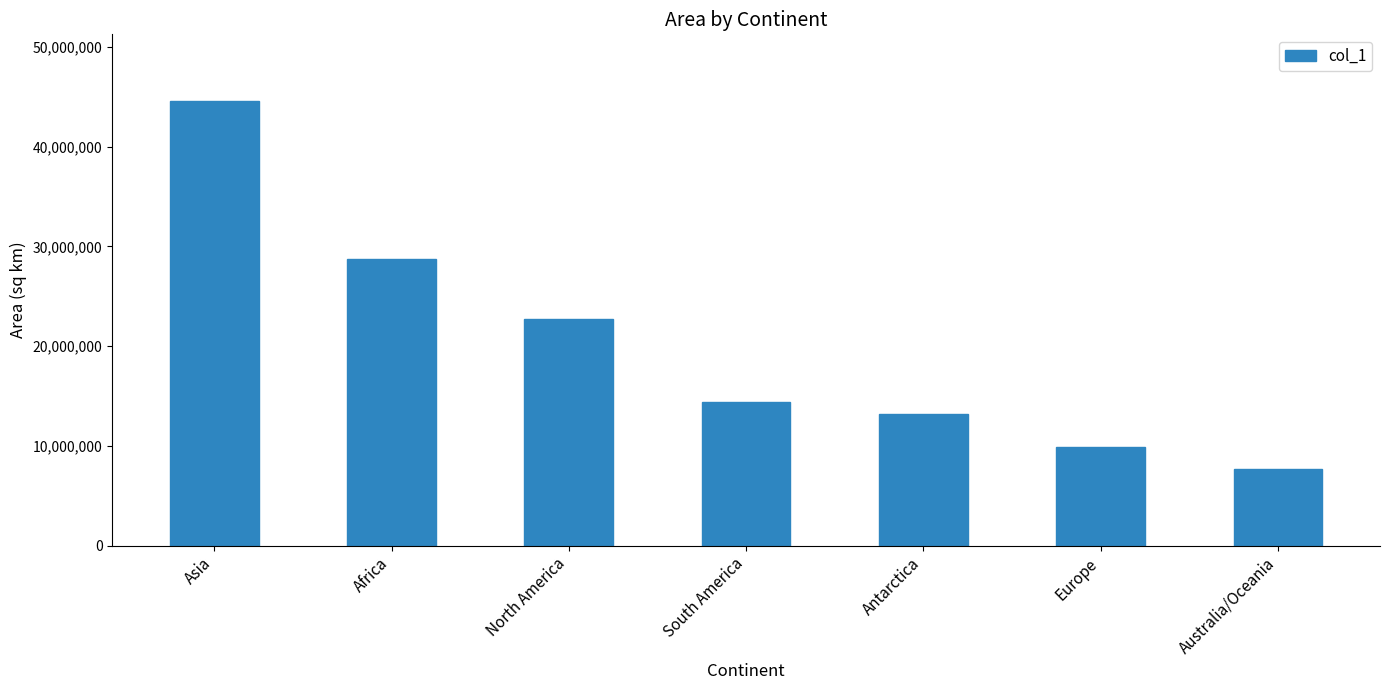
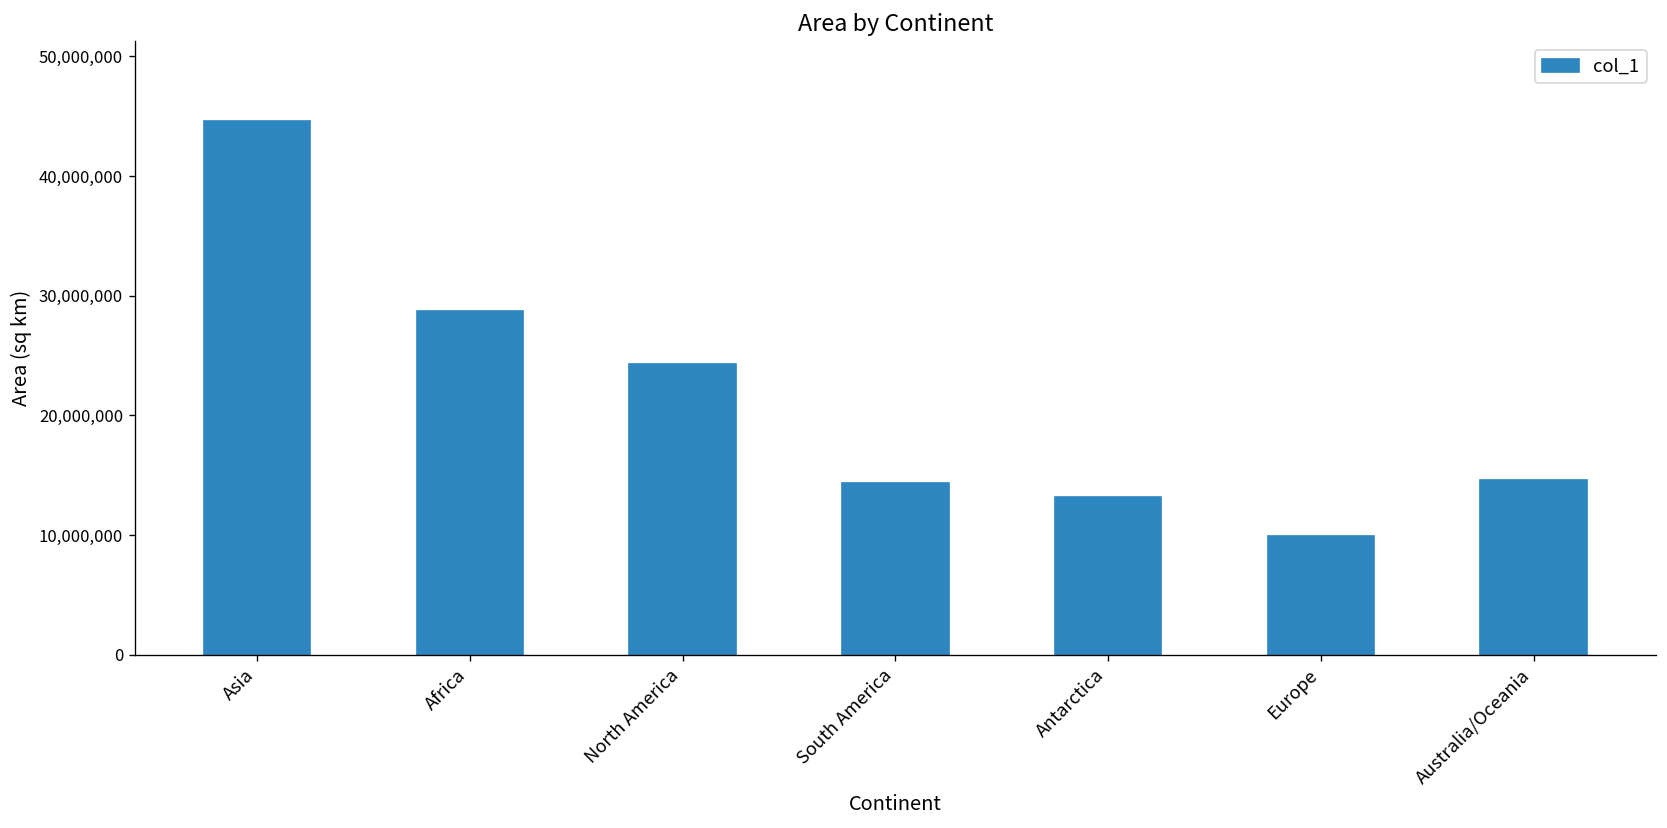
North America: 23,000,000 -> 24,000,000
Australia/Oceania: 8,000,000 -> 15,000,000
